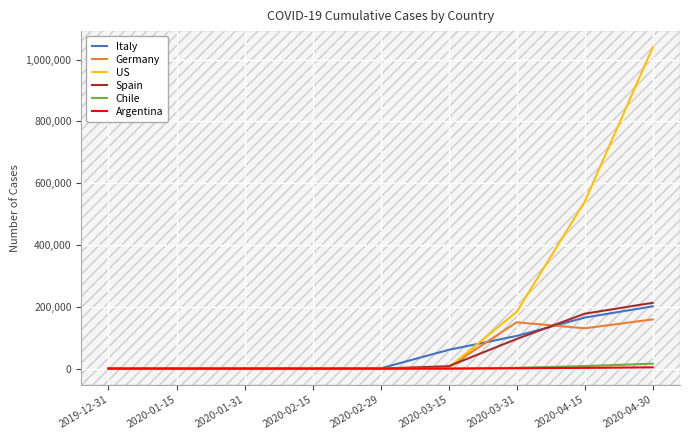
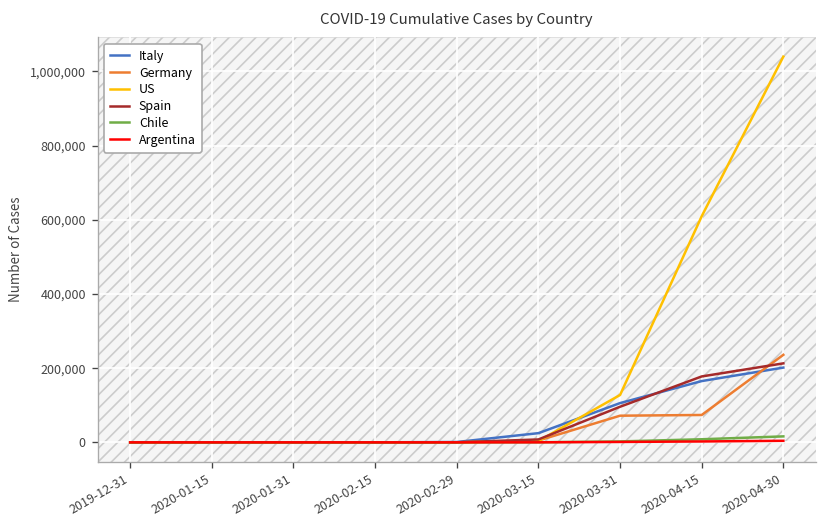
Italy, 2020-03-15: 60,000 -> 20,000
Germany, 2020-03-31: 150,000 -> 70,000
US, 2020-03-31: 180,000 -> 130,000
Germany, 2020-04-15: 130,000 -> 70,000
US, 2020-04-15: 540,000 -> 610,000
Germany, 2020-04-30: 160,000 -> 240,000
